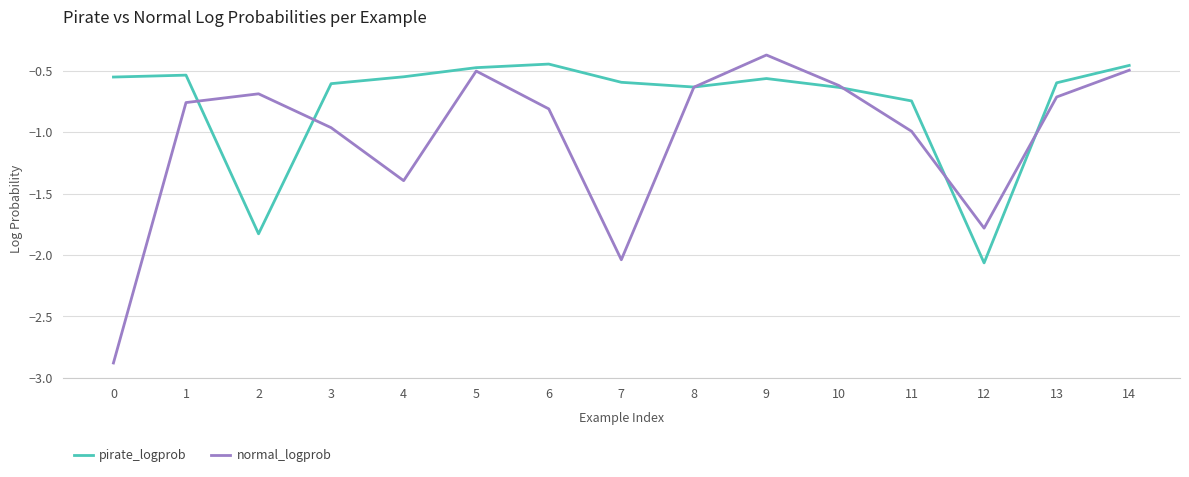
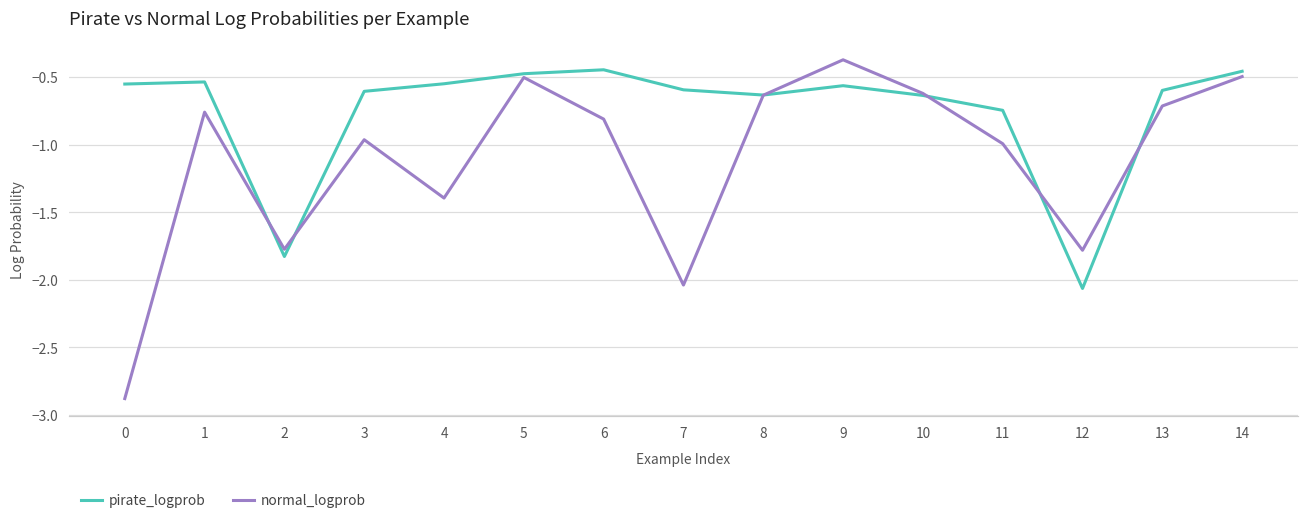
normal_logprob, 2: -0.69 -> -1.77
